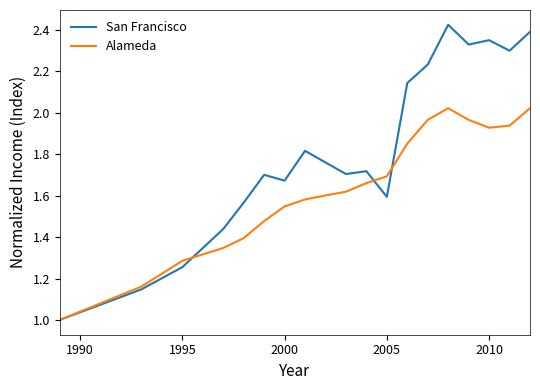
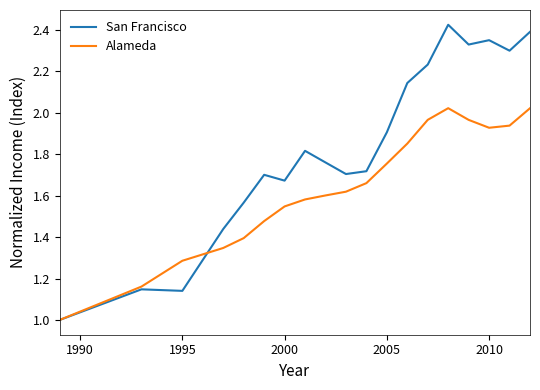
San Francisco, 1995: 1.25 -> 1.14
San Francisco, 2005: 1.59 -> 1.91
Alameda, 2005: 1.69 -> 1.75
